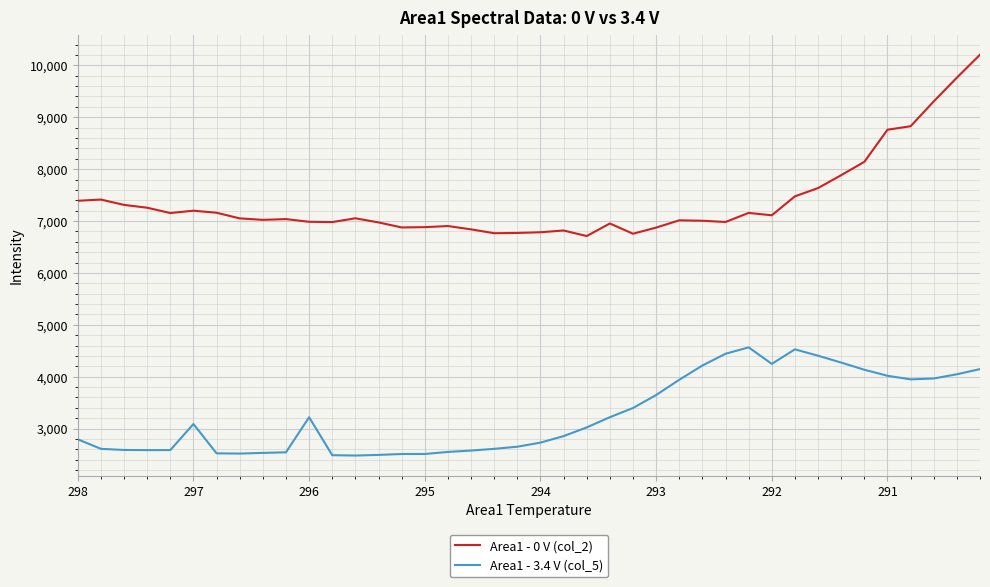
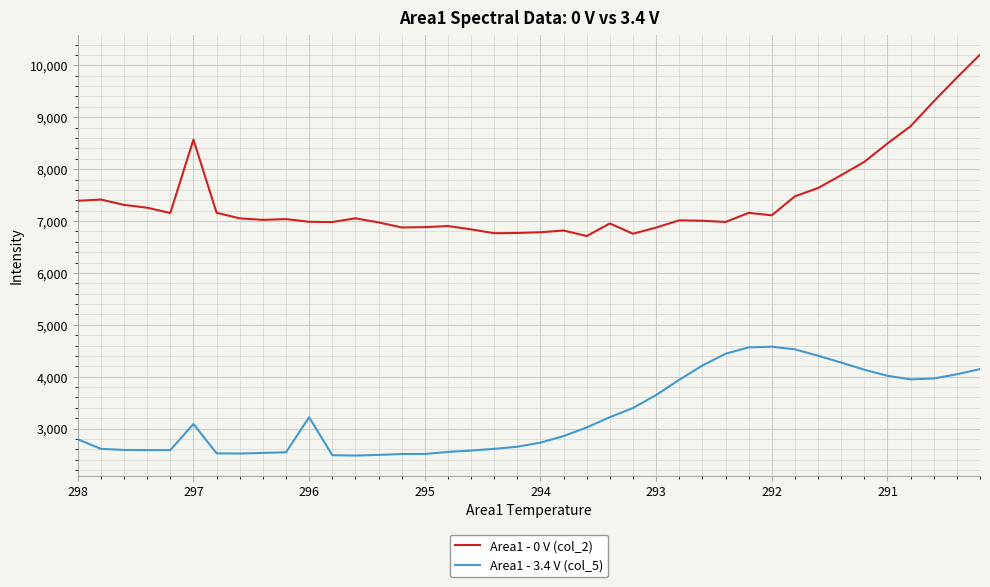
Area1 - 0 V (col_2), 297: 7,200 -> 8,600
Area1 - 3.4 V (col_5), 292: 4,200 -> 4,600
Area1 - 0 V (col_2), 291: 8,800 -> 8,500
